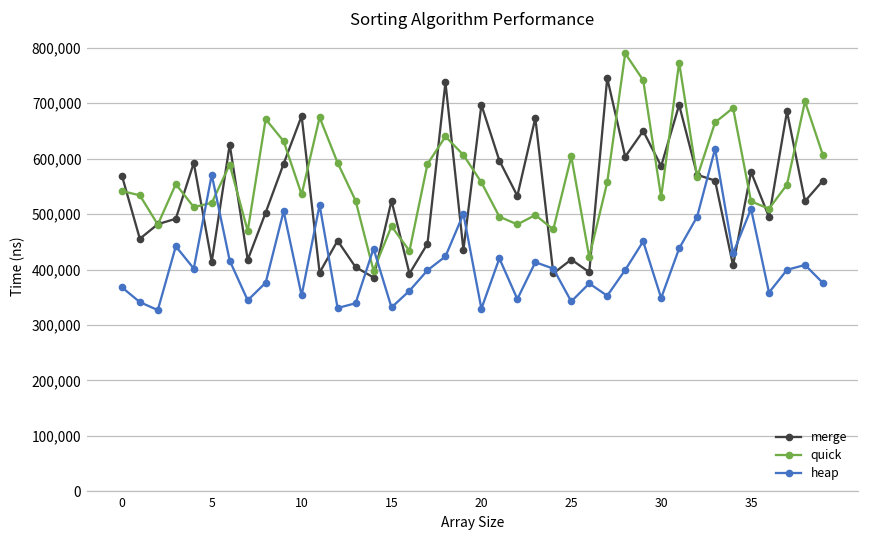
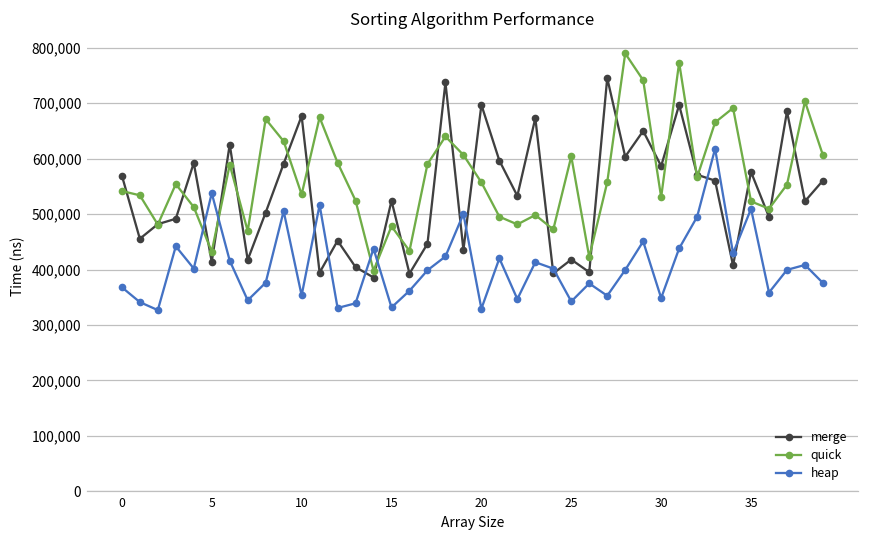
quick, 5: 520,000 -> 430,000
heap, 5: 570,000 -> 540,000
